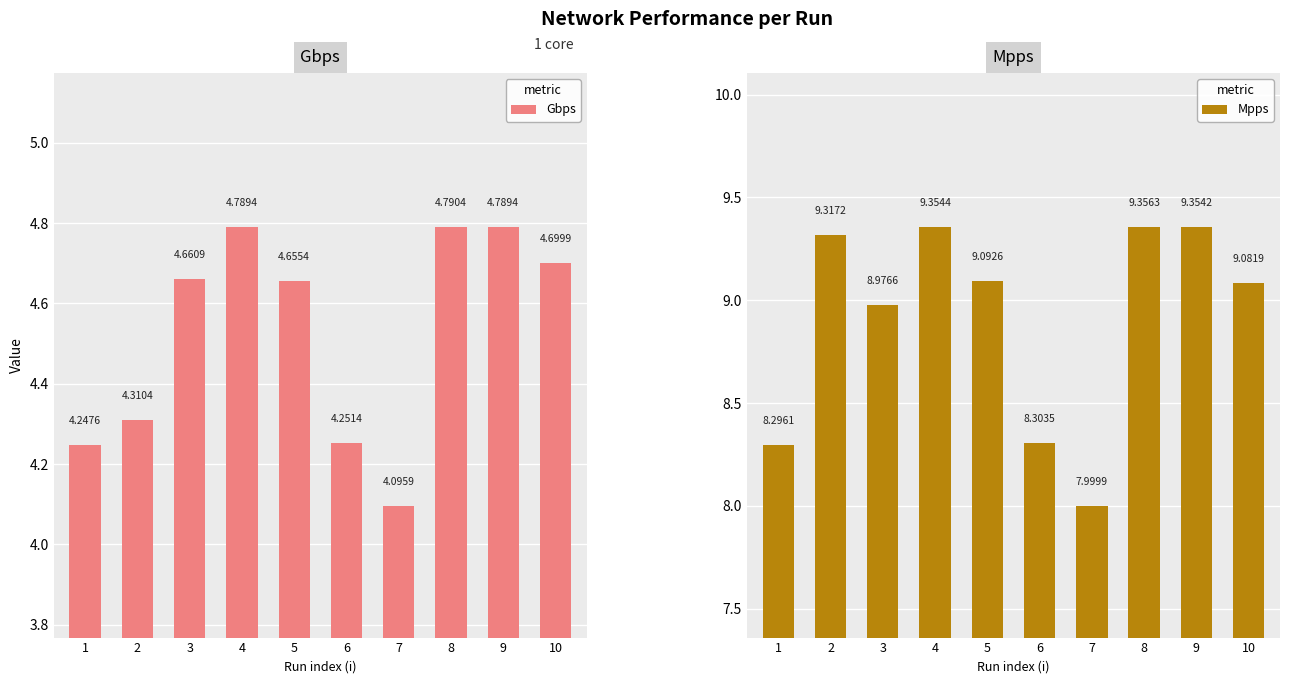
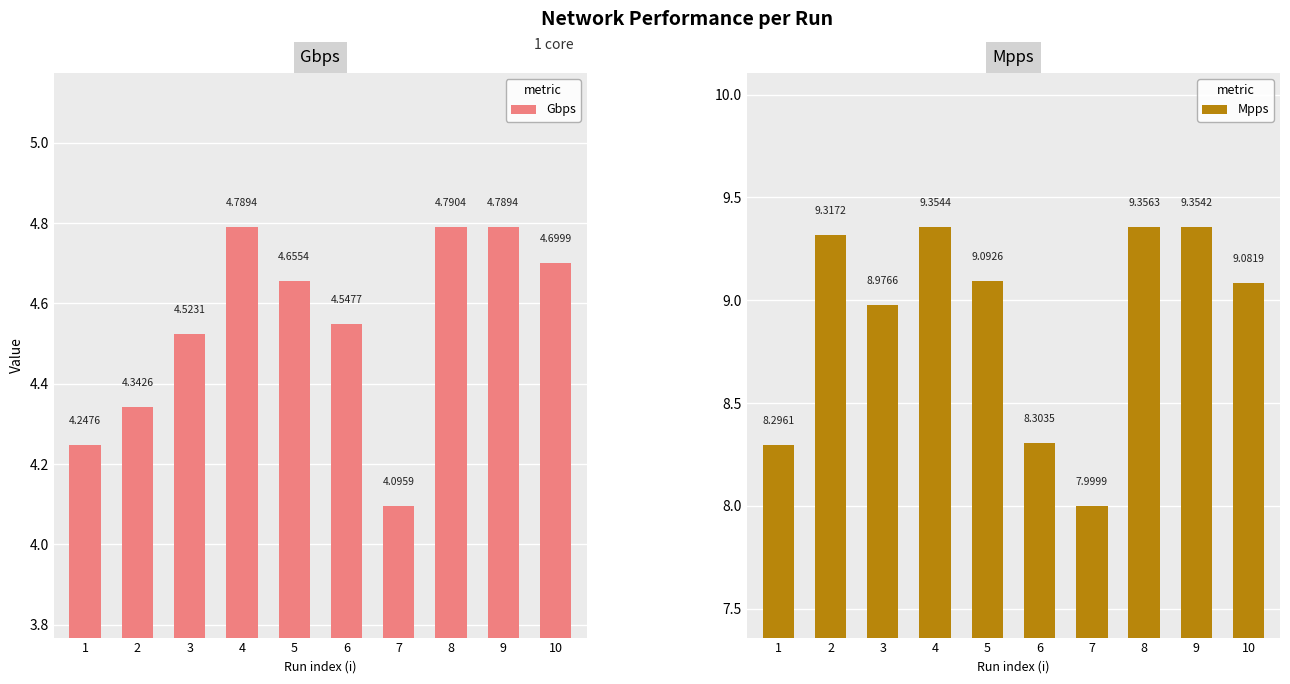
Gbps, 2: 4.3104 -> 4.3426
Gbps, 3: 4.6609 -> 4.5231
Gbps, 6: 4.2514 -> 4.5477
